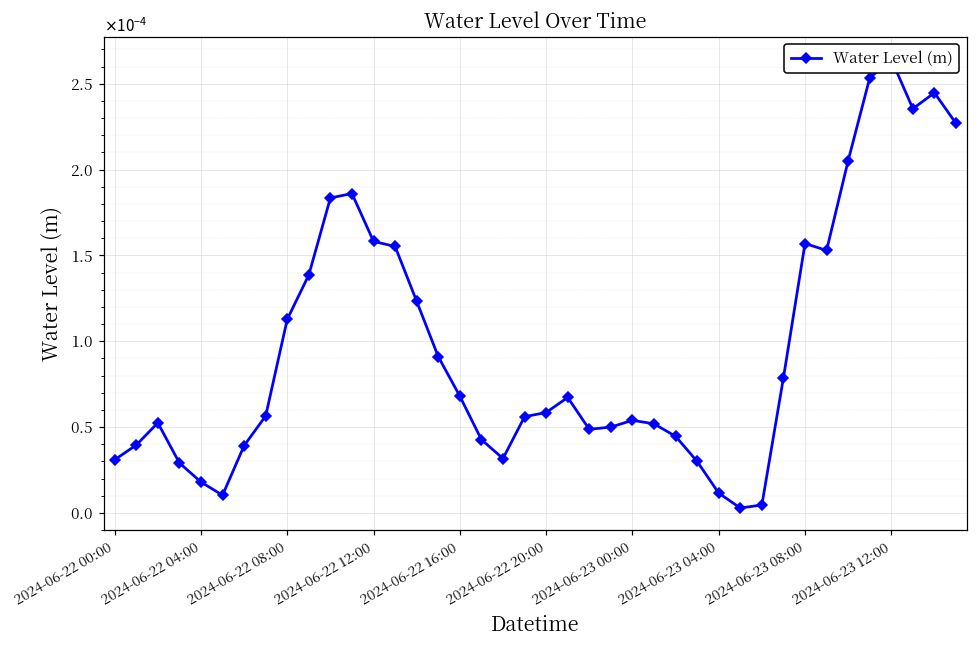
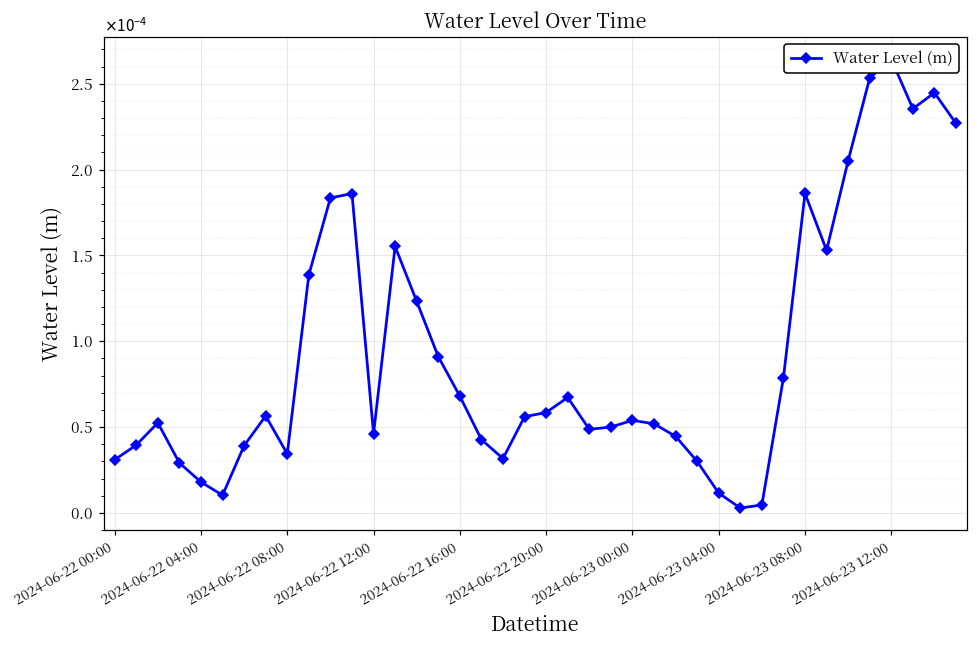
2024-06-22 08:00: 0.000113 -> 0.000034
2024-06-22 12:00: 0.000158 -> 0.000046
2024-06-23 08:00: 0.000157 -> 0.000186
